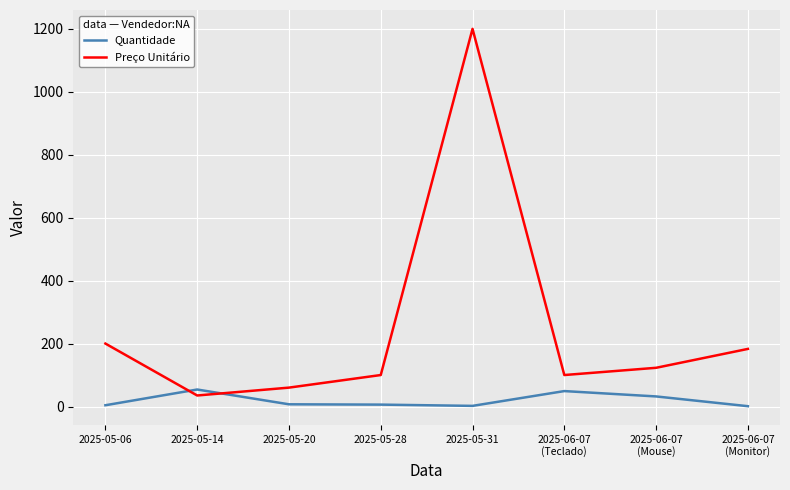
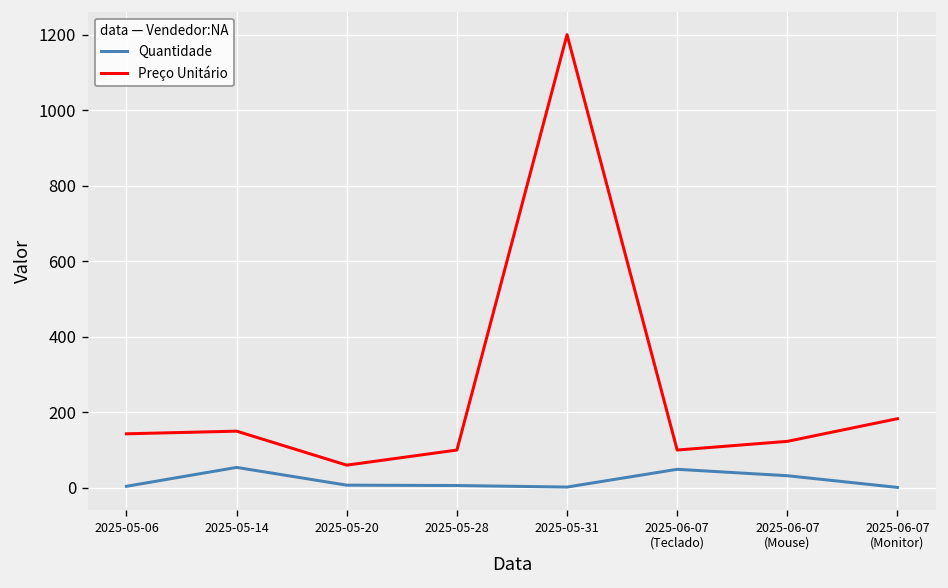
Preço Unitário, 2025-05-06: 200 -> 140
Preço Unitário, 2025-05-14: 40 -> 150
